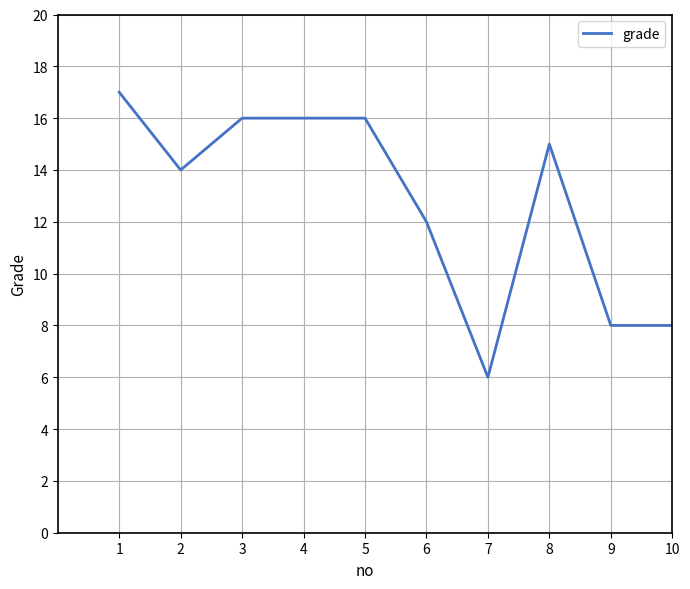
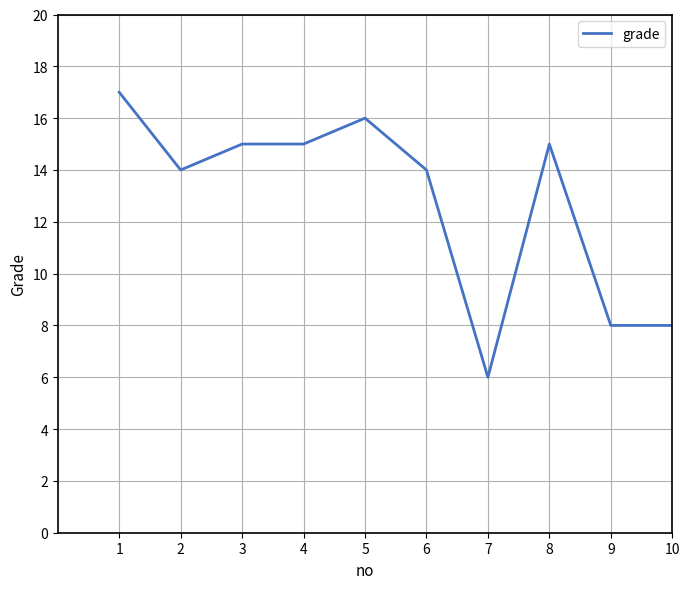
3: 16 -> 15
4: 16 -> 15
6: 12 -> 14
